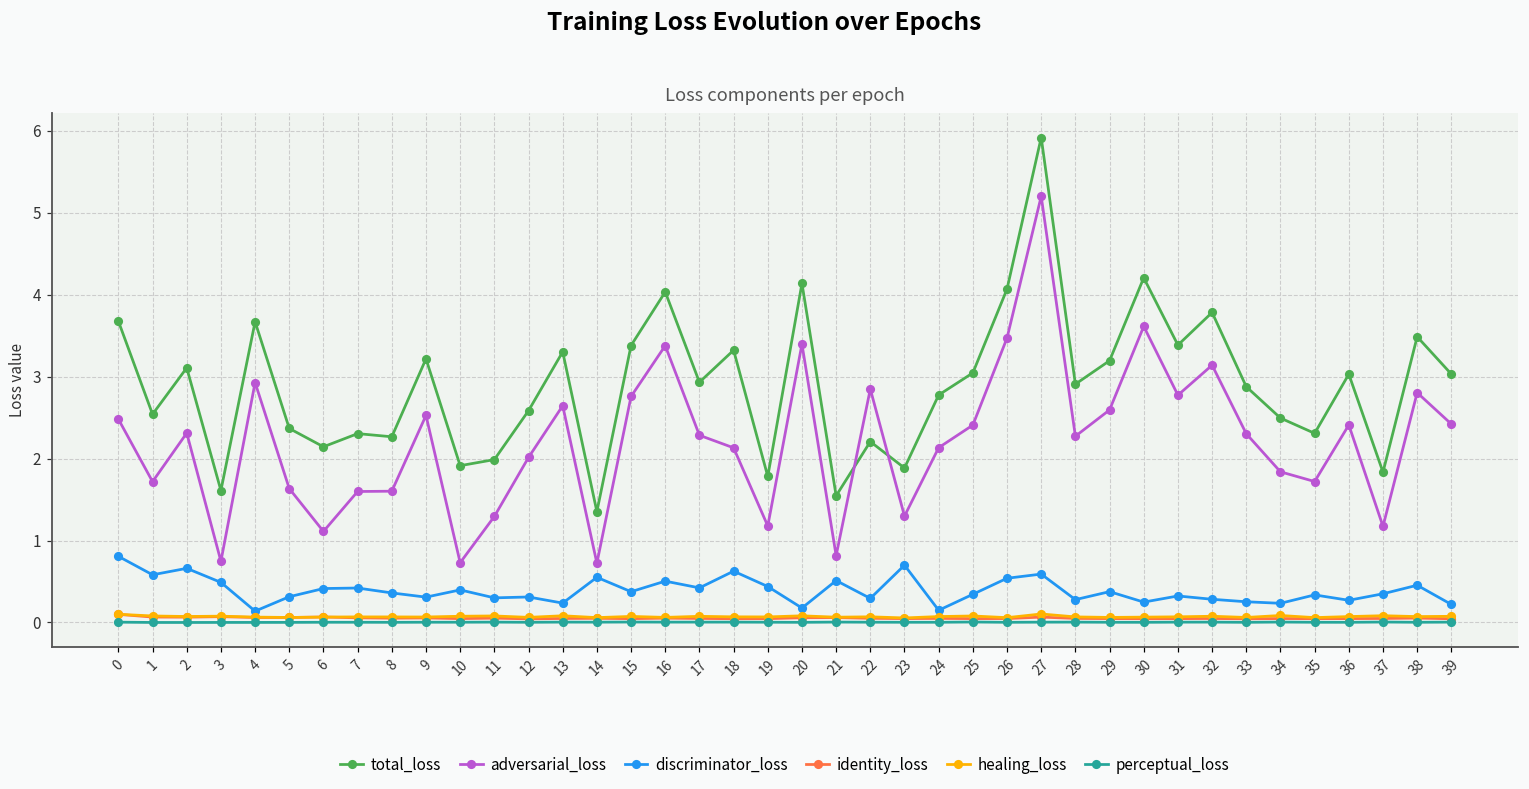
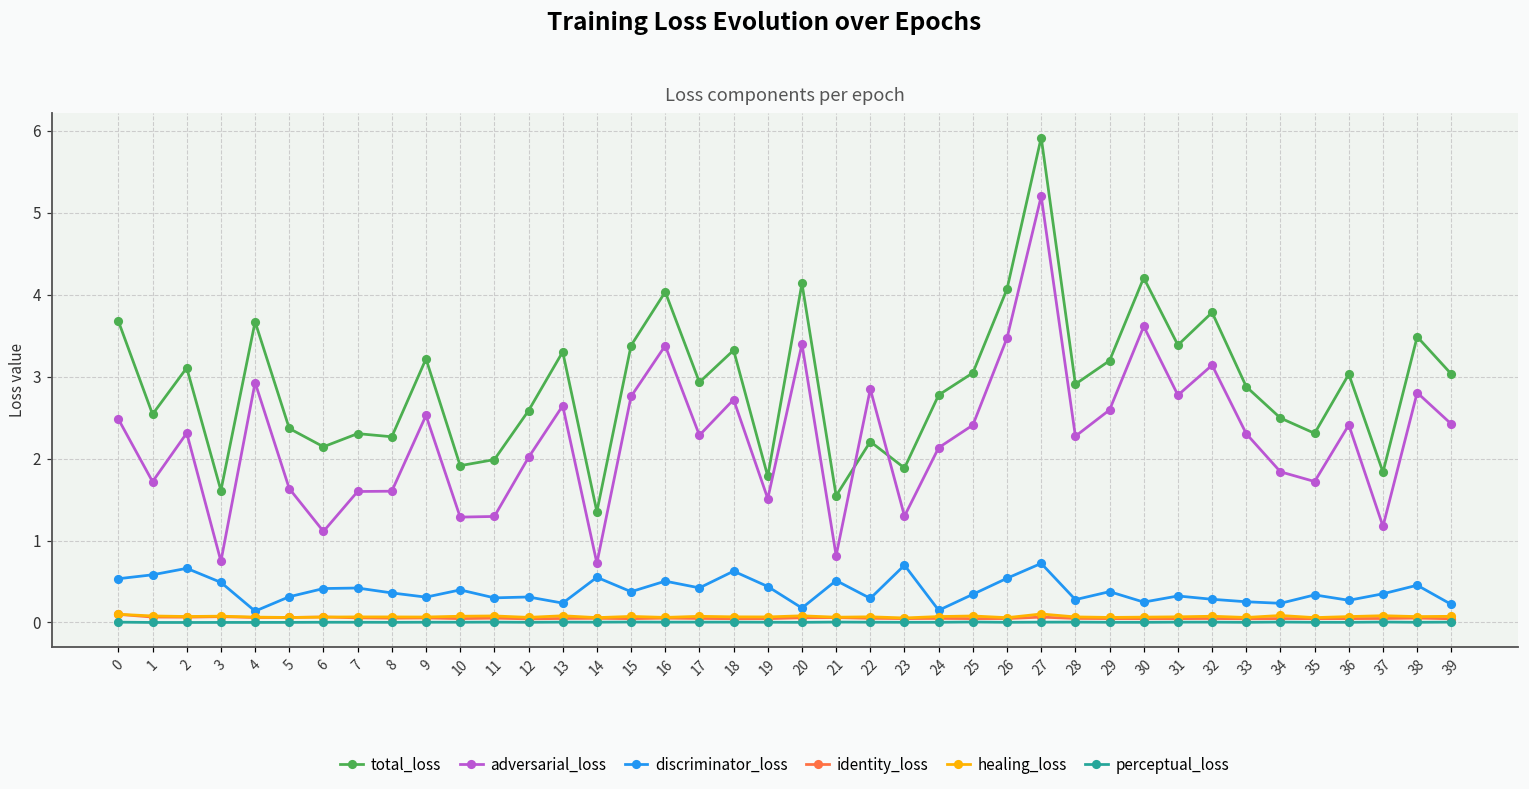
discriminator_loss, 0: 0.8 -> 0.5
adversarial_loss, 10: 0.7 -> 1.3
adversarial_loss, 18: 2.1 -> 2.7
adversarial_loss, 19: 1.2 -> 1.5
discriminator_loss, 27: 0.6 -> 0.7
